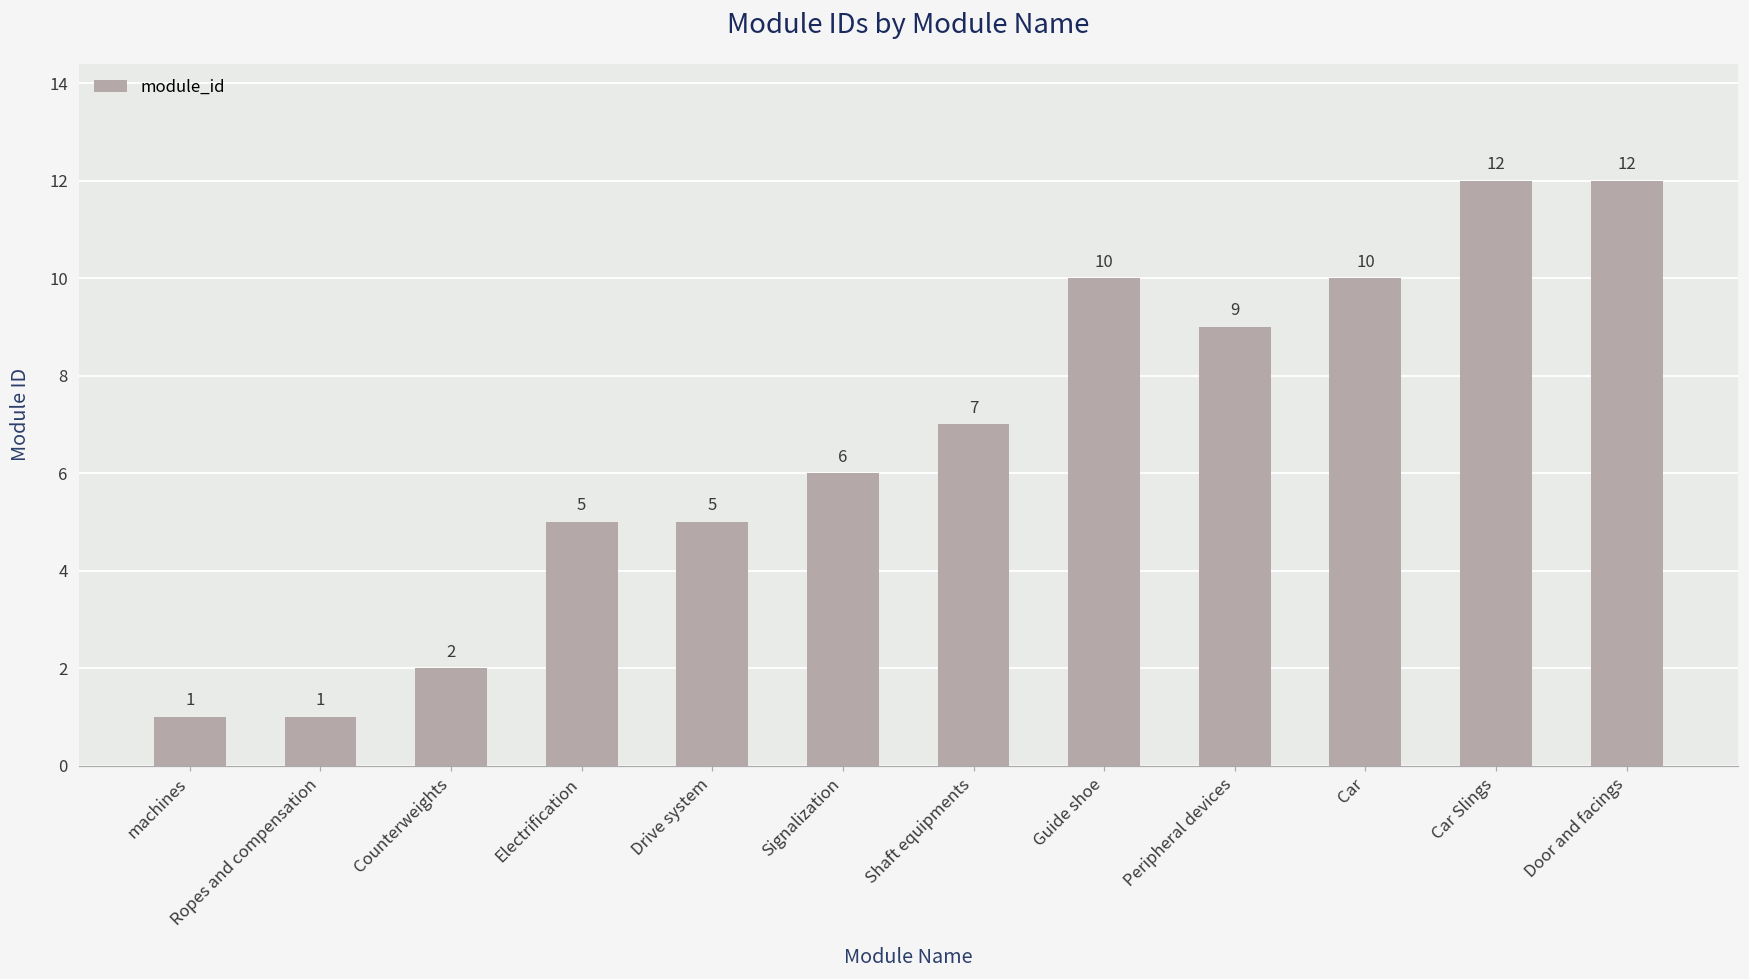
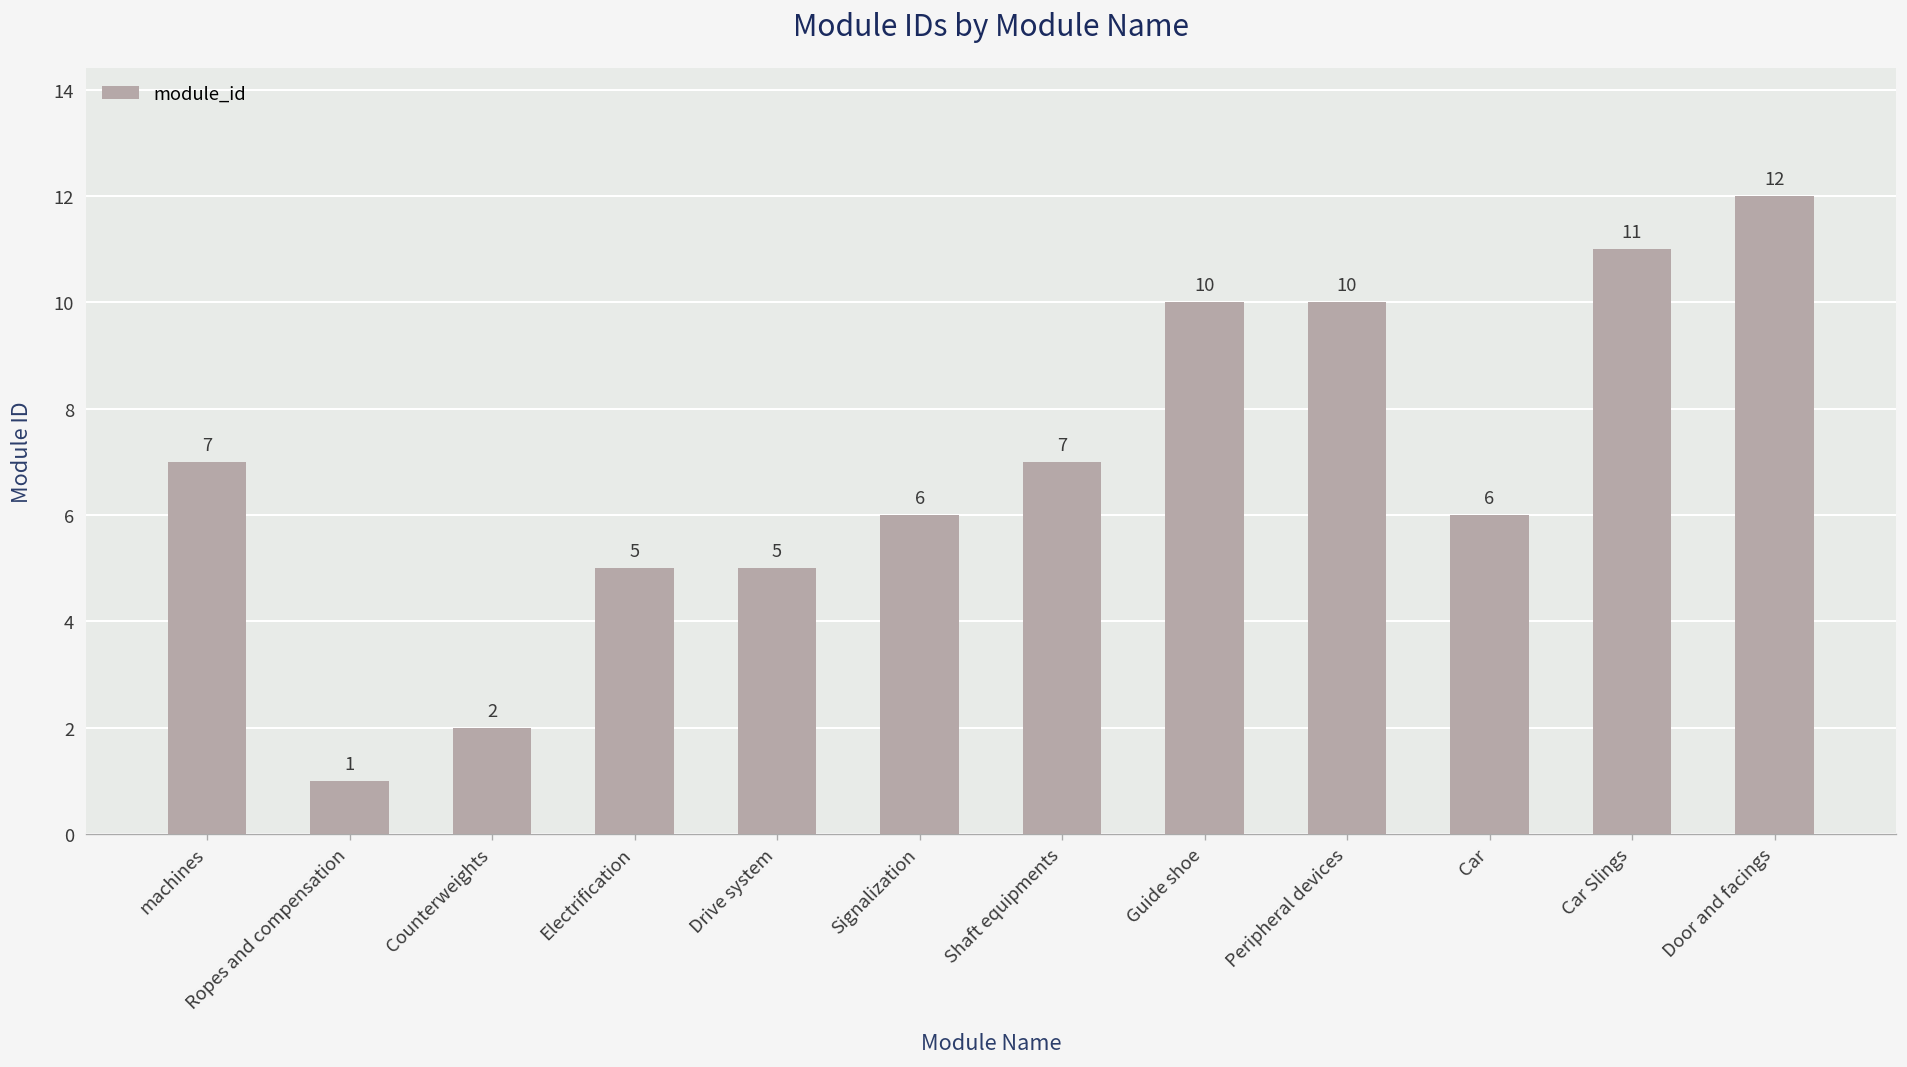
machines: 1 -> 7
Peripheral devices: 9 -> 10
Car: 10 -> 6
Car Slings: 12 -> 11
